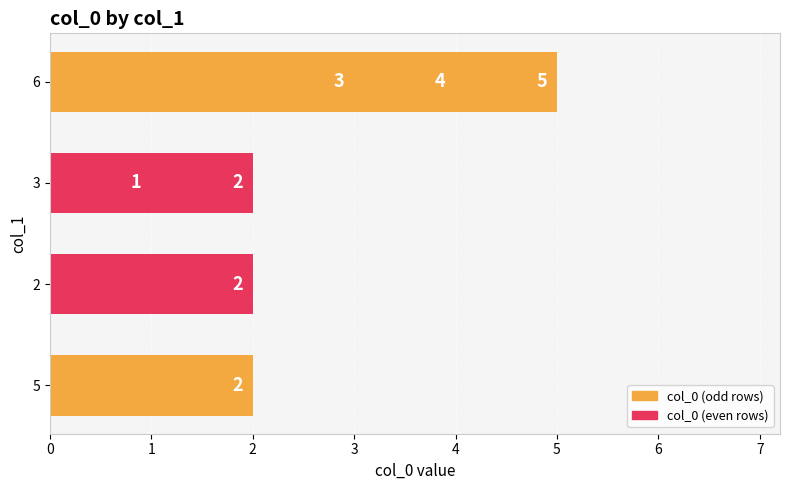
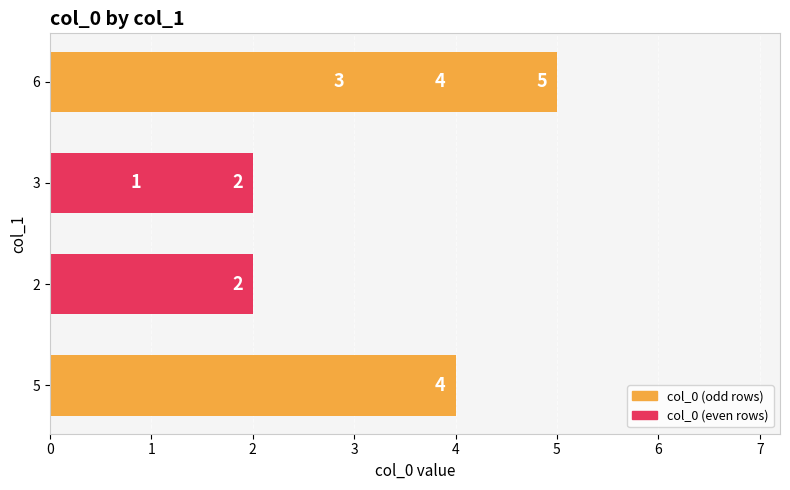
5: 2 -> 4
